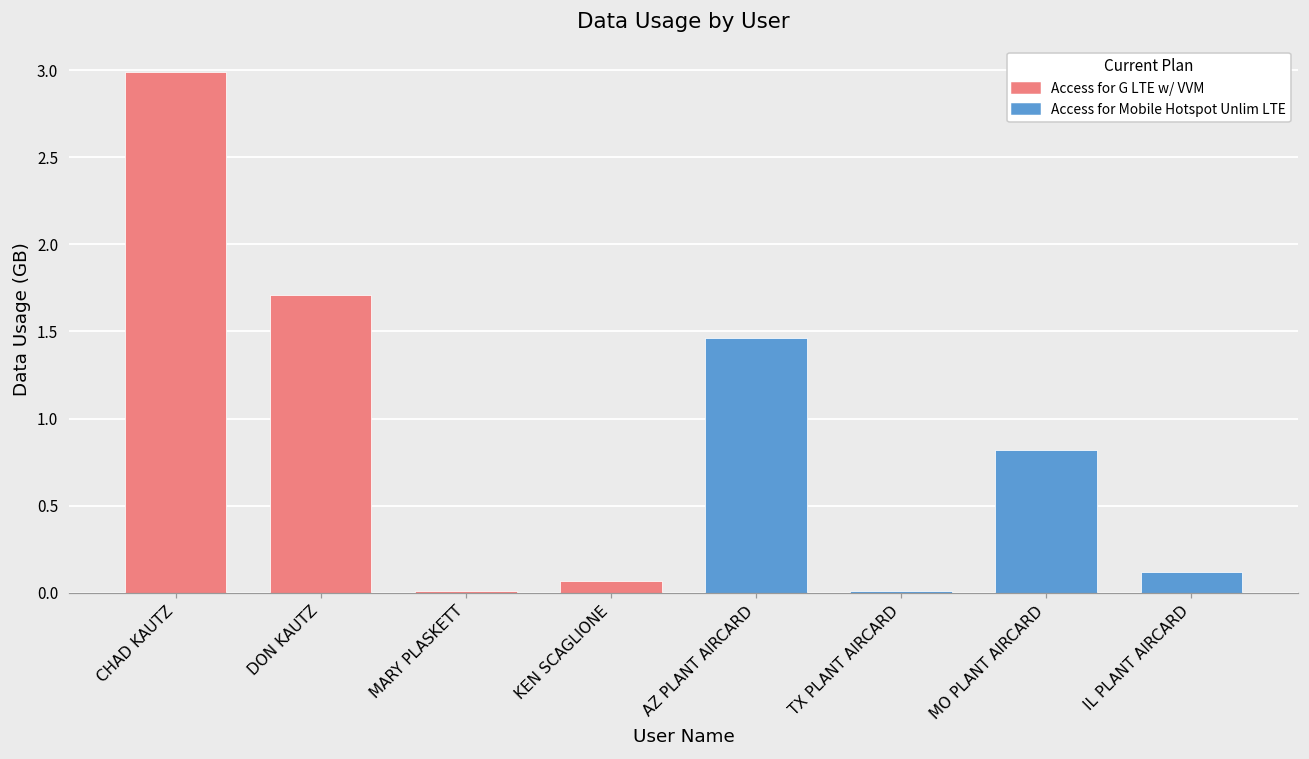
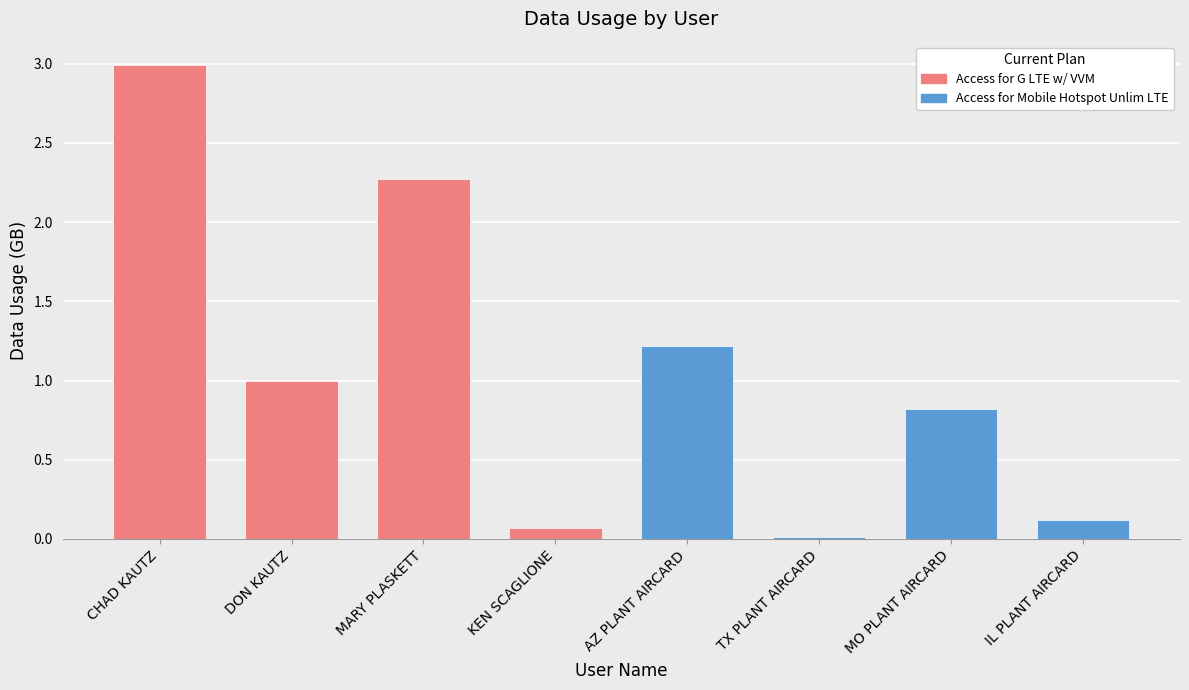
DON KAUTZ: 1.71 -> 1.00
MARY PLASKETT: 0.01 -> 2.27
AZ PLANT AIRCARD: 1.46 -> 1.22
